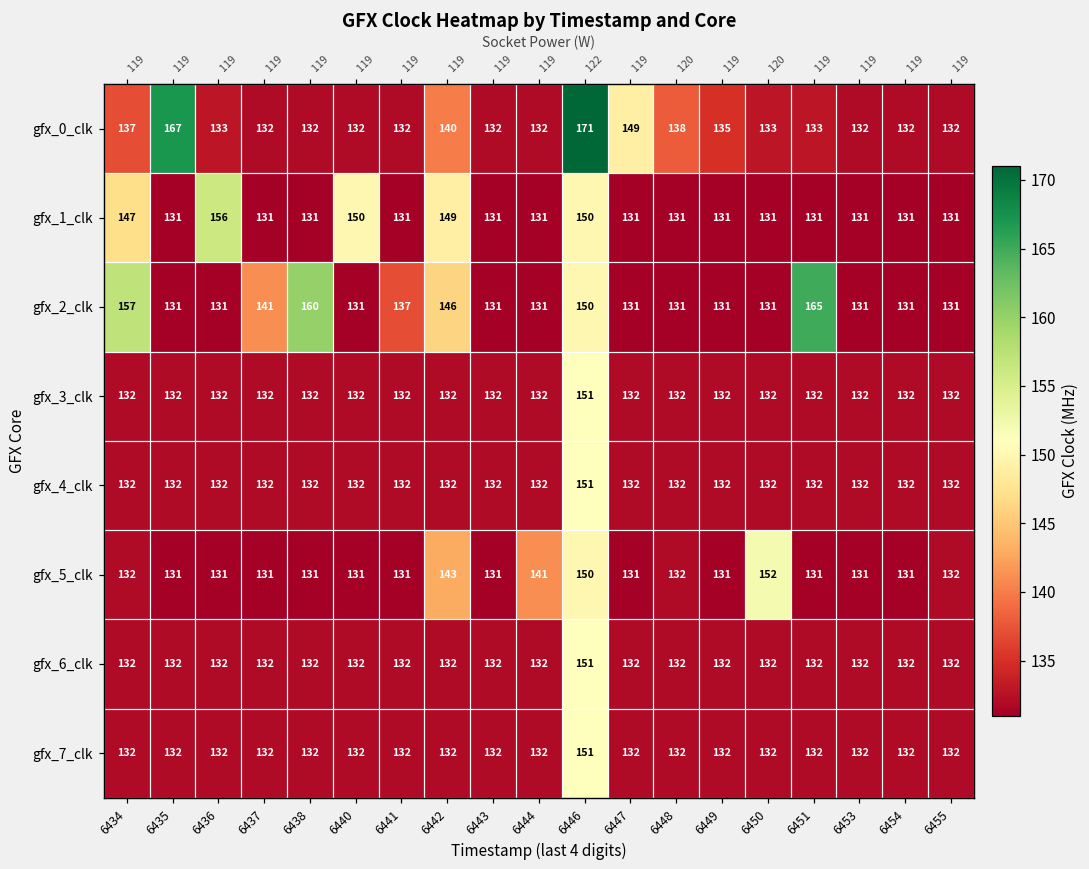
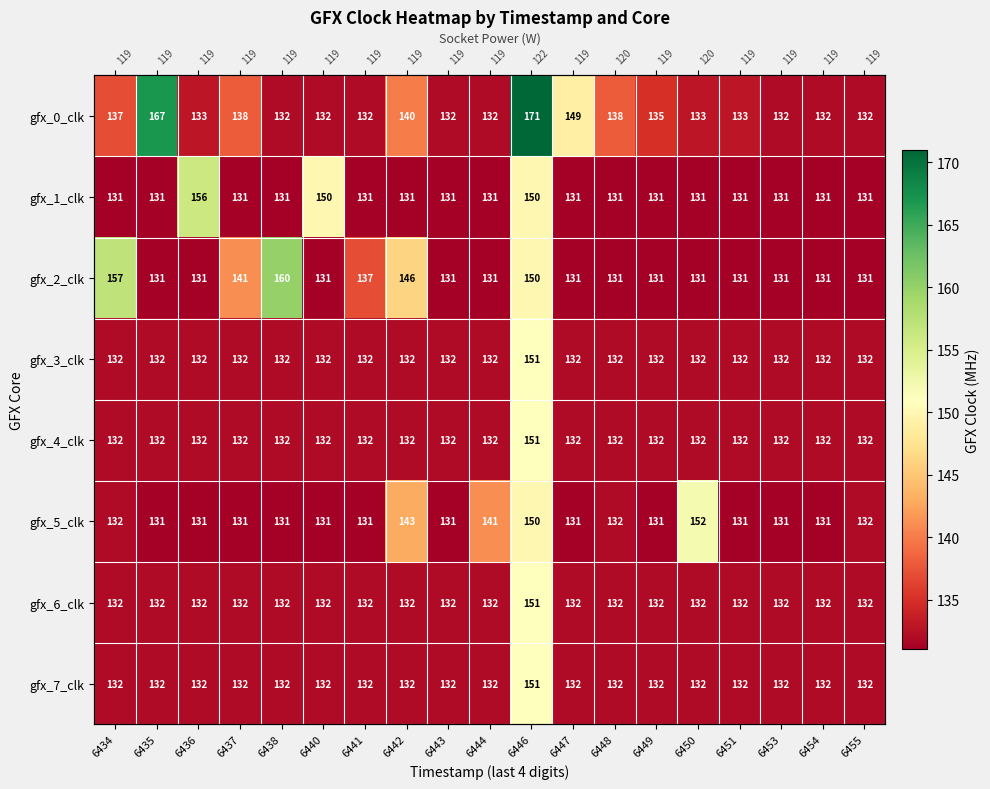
gfx_0_clk, 6437: 132 -> 138
gfx_1_clk, 6434: 147 -> 131
gfx_1_clk, 6442: 149 -> 131
gfx_2_clk, 6451: 165 -> 131
